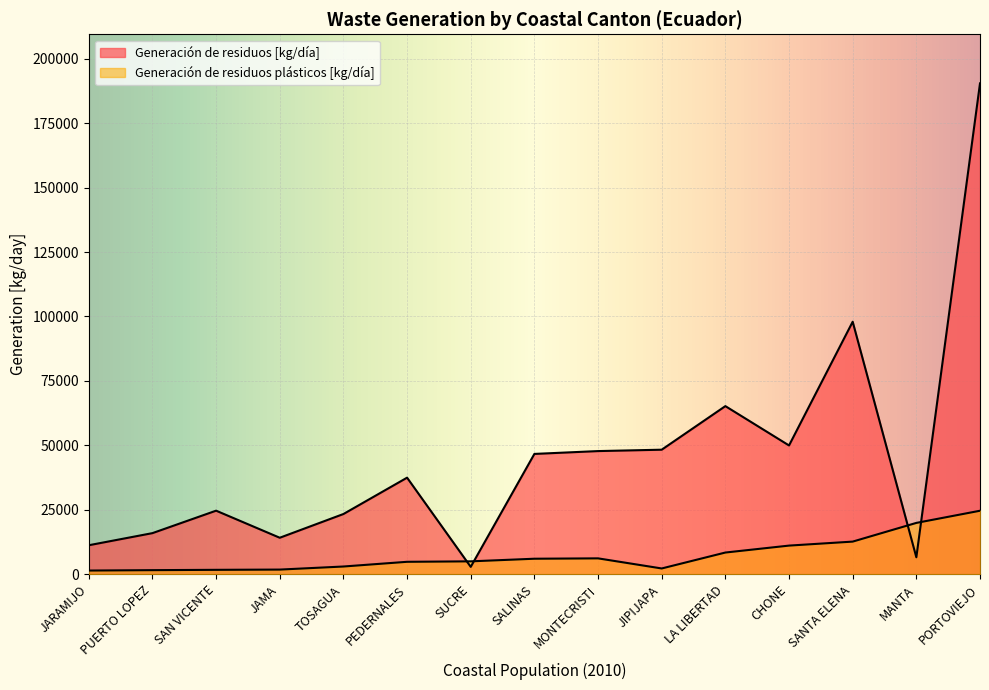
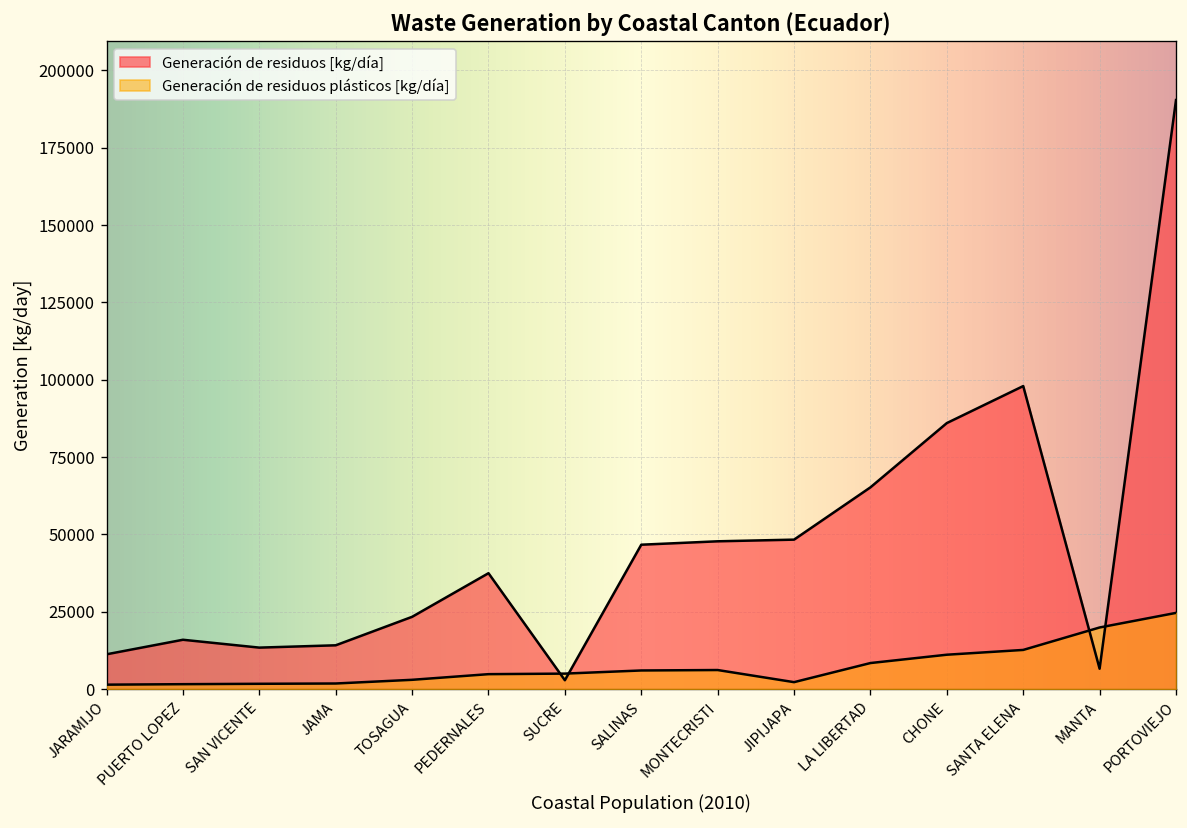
Generación de residuos [kg/día], SAN VICENTE: 25000 -> 13000
Generación de residuos [kg/día], CHONE: 50000 -> 86000
